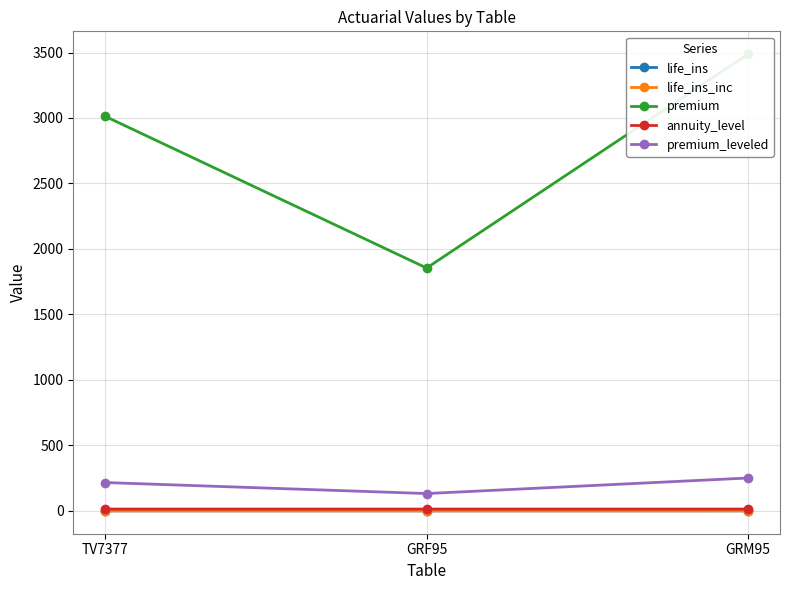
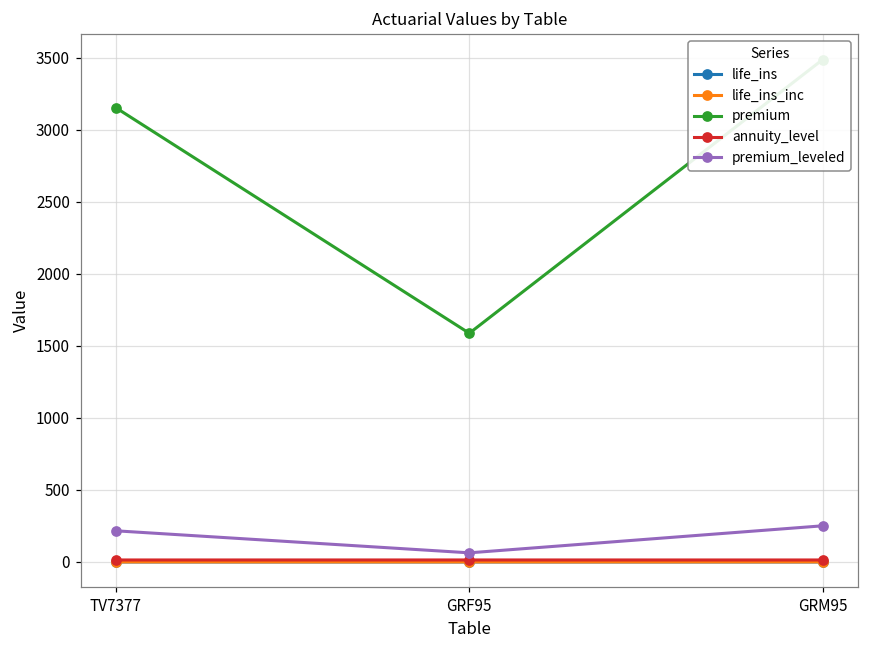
premium, TV7377: 3010 -> 3150
premium, GRF95: 1850 -> 1590
premium_leveled, GRF95: 130 -> 60
